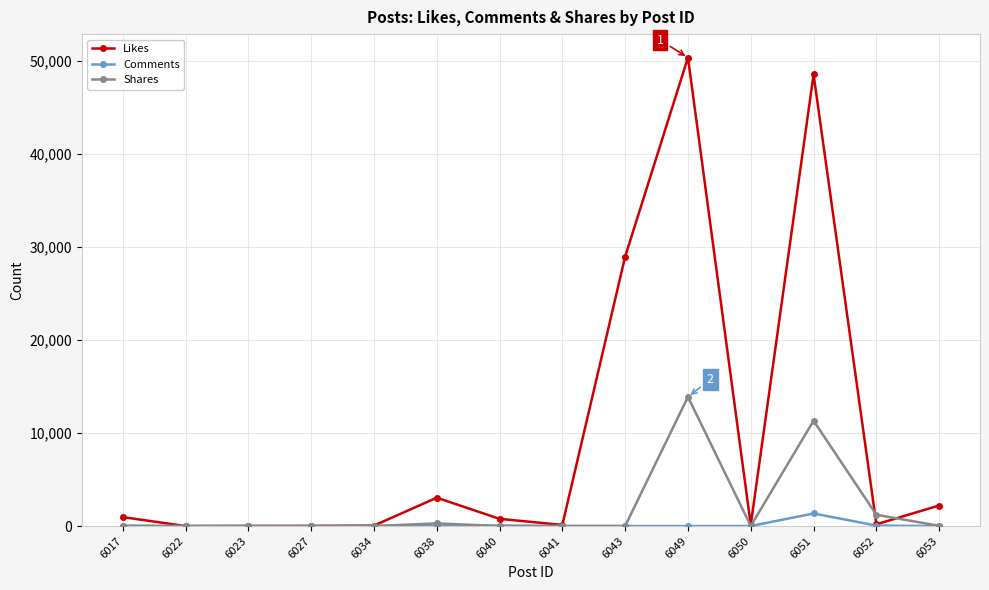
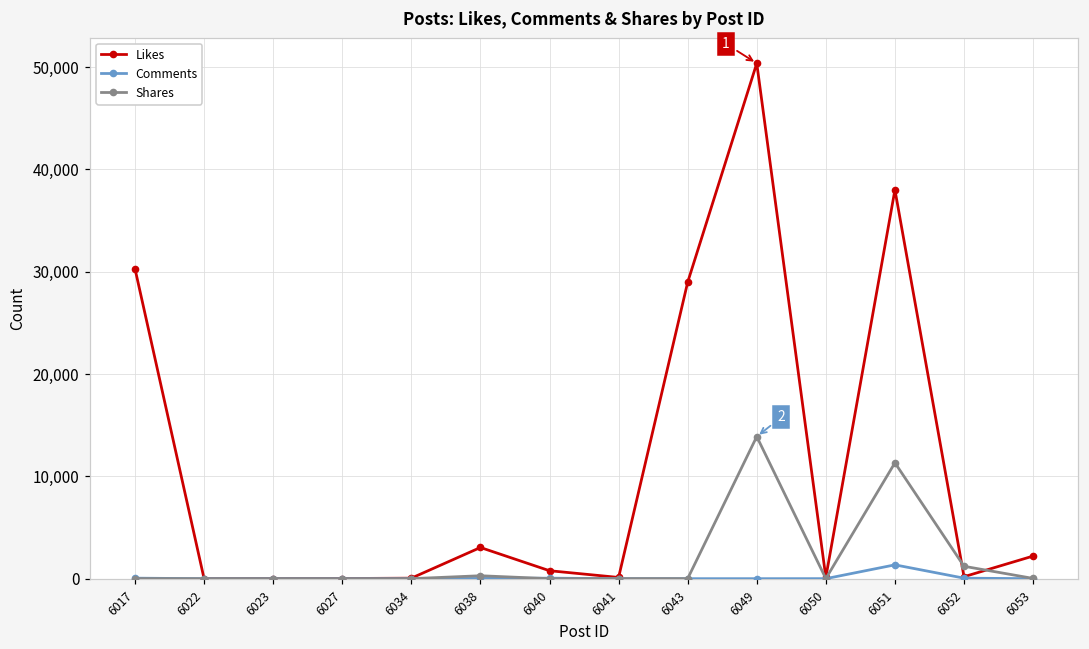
Likes, 6017: 1,000 -> 30,000
Likes, 6051: 49,000 -> 38,000
